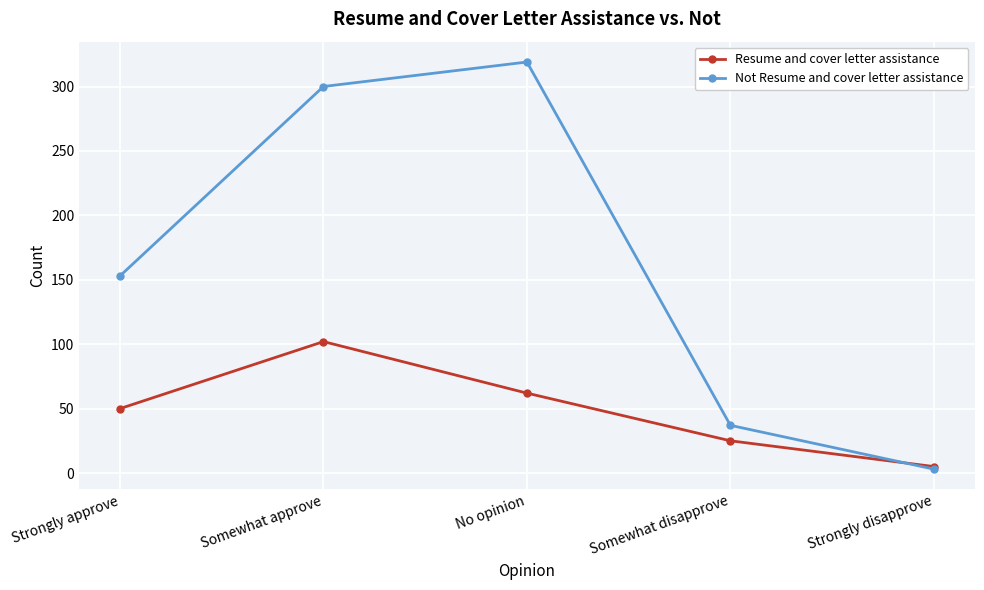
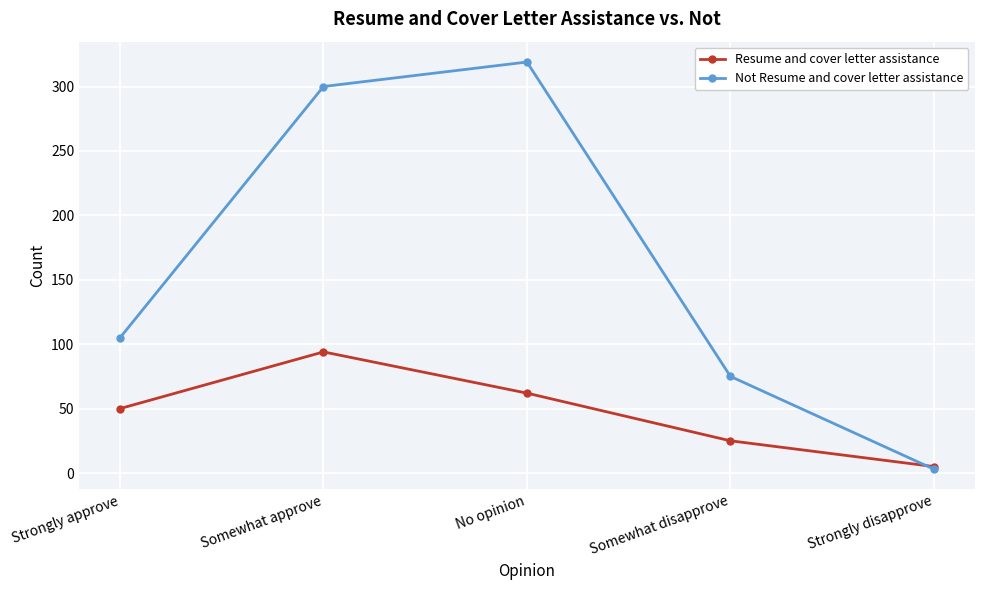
Not Resume and cover letter assistance, Strongly approve: 153 -> 105
Resume and cover letter assistance, Somewhat approve: 102 -> 94
Not Resume and cover letter assistance, Somewhat disapprove: 37 -> 75
